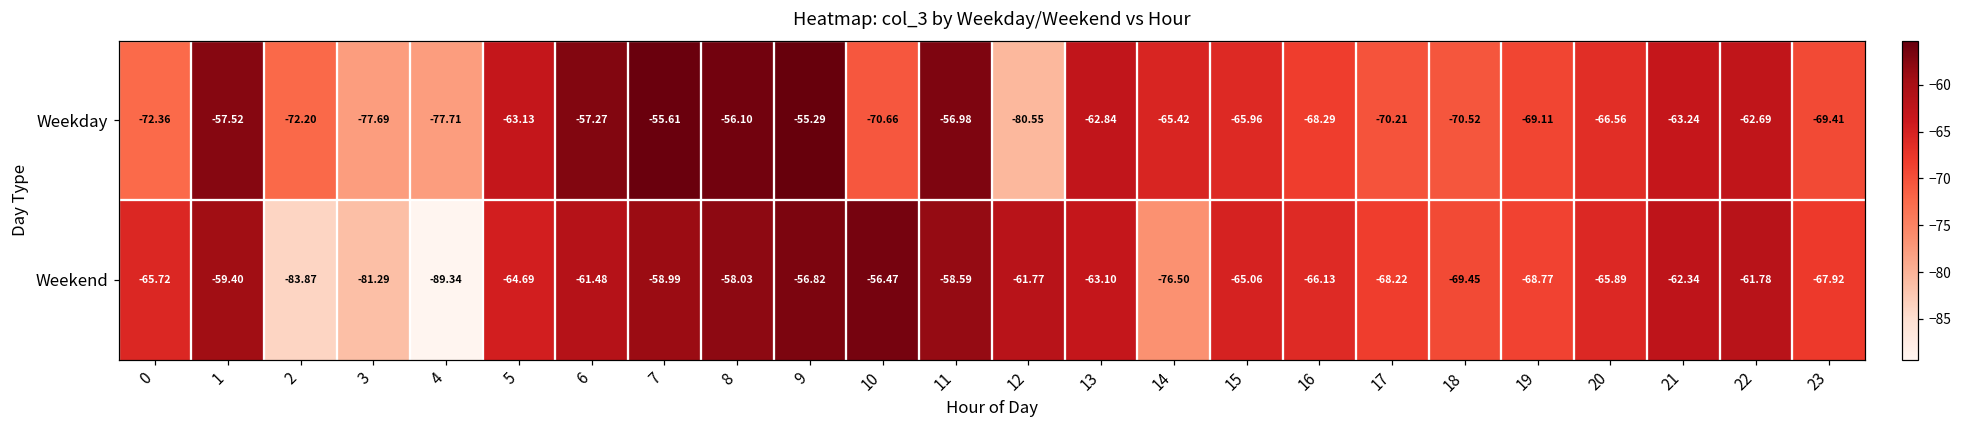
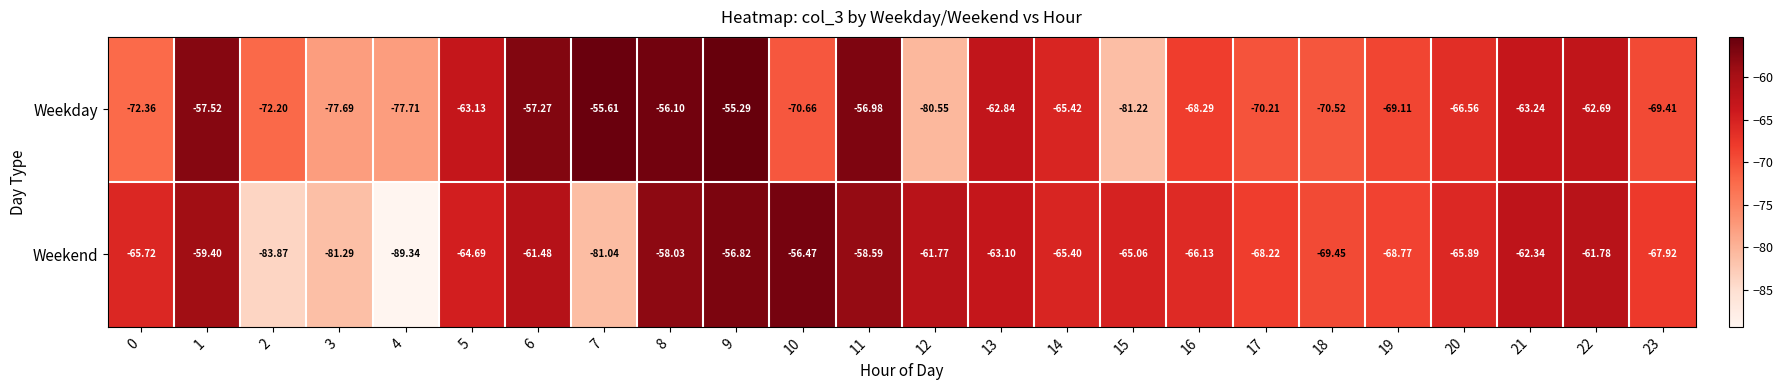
Weekday, 15: -65.96 -> -81.22
Weekend, 7: -58.99 -> -81.04
Weekend, 14: -76.50 -> -65.40
